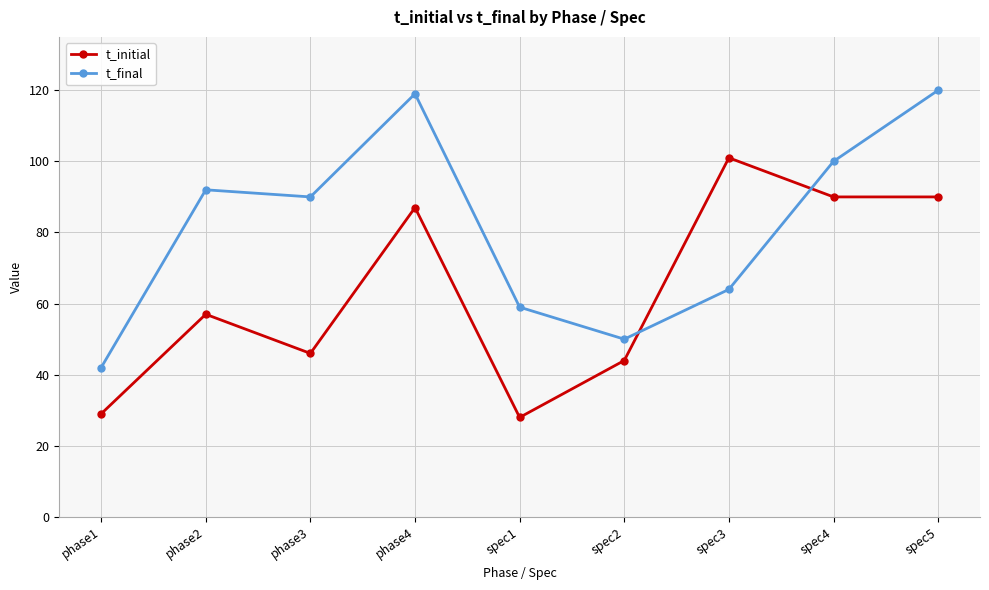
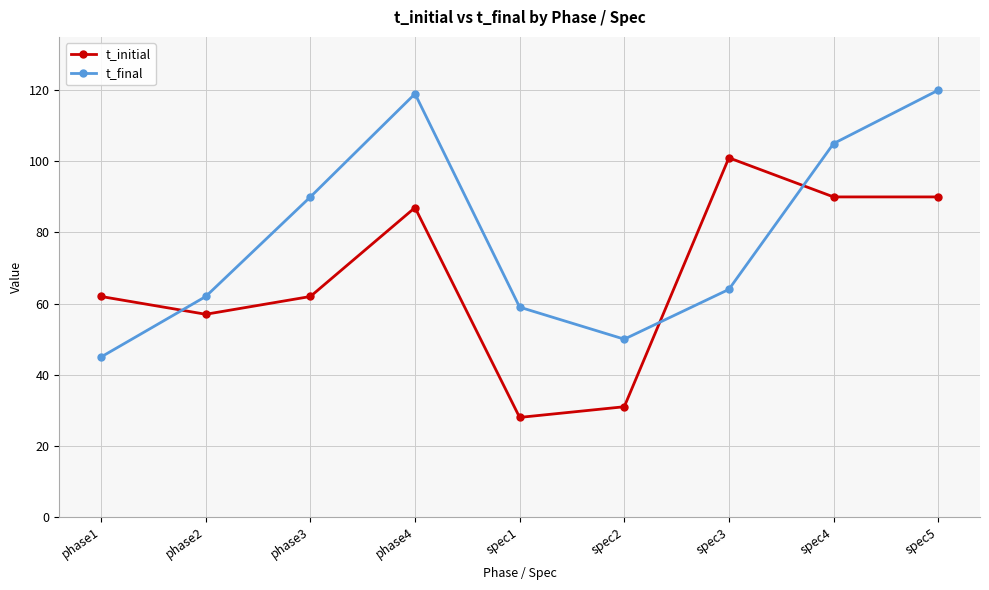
t_initial, phase1: 29 -> 62
t_final, phase1: 42 -> 45
t_final, phase2: 92 -> 62
t_initial, phase3: 46 -> 62
t_initial, spec2: 44 -> 31
t_final, spec4: 100 -> 105
